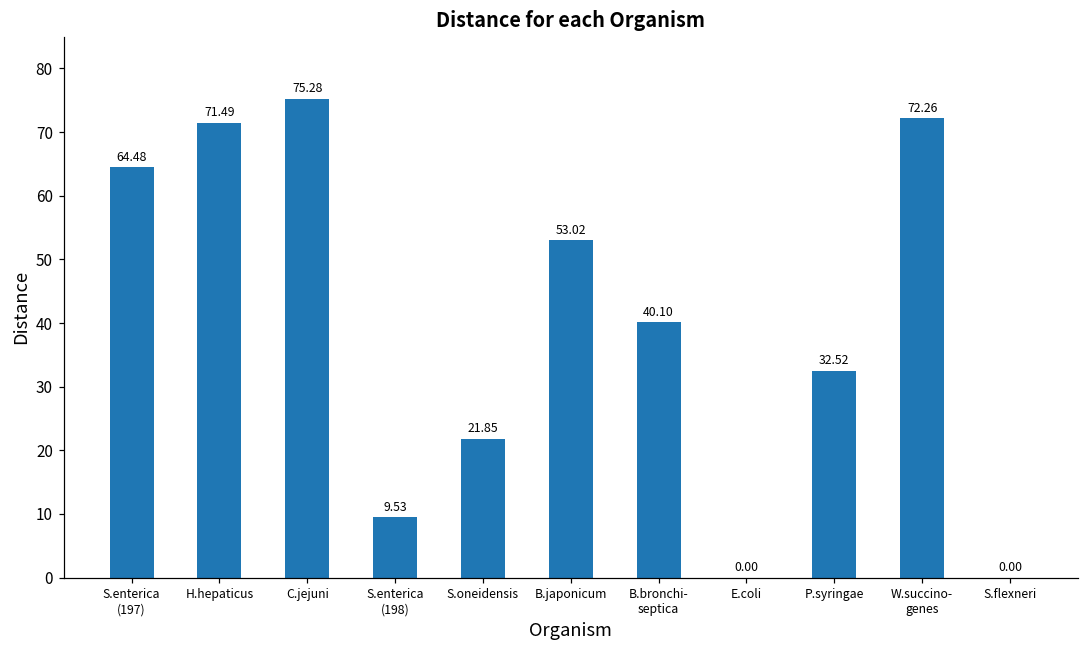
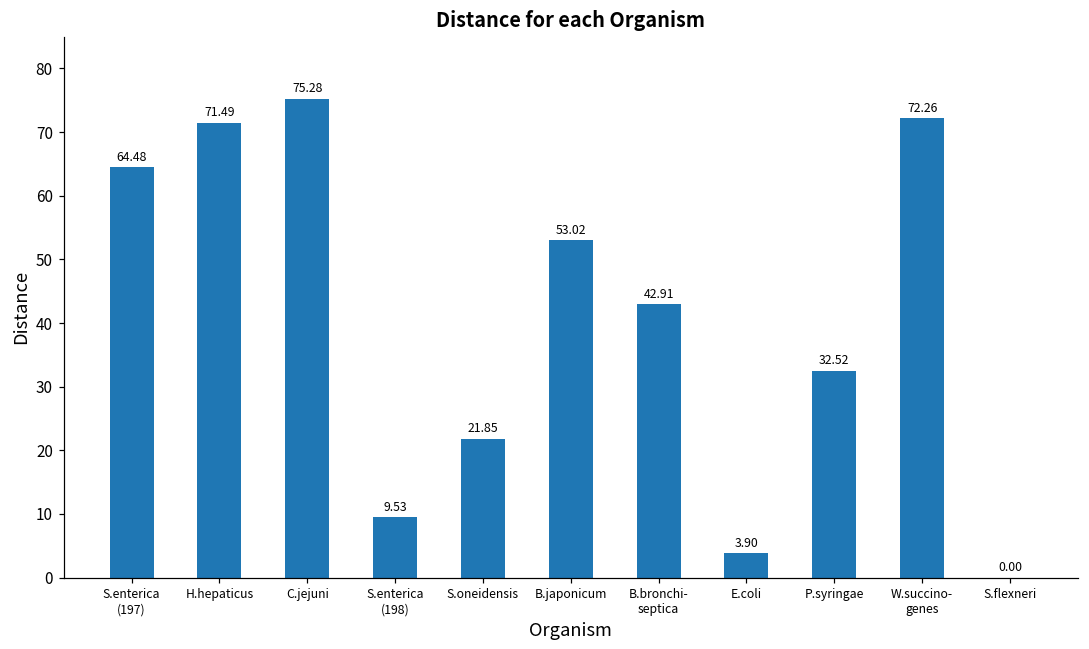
B.bronchi- septica: 40.10 -> 42.91
E.coli: 0.00 -> 3.90
